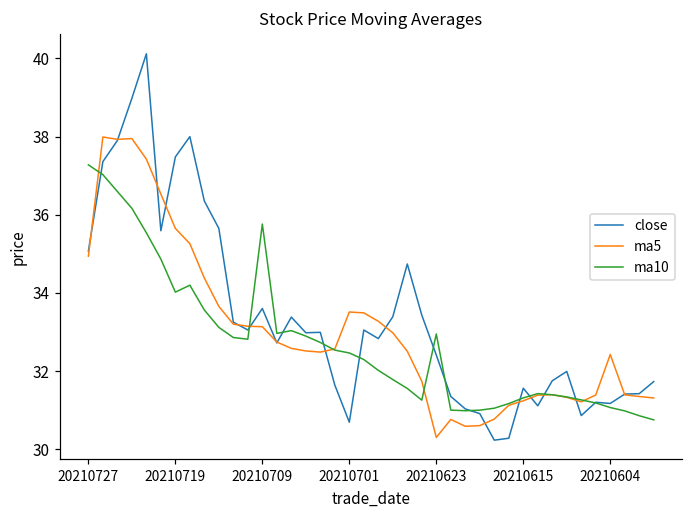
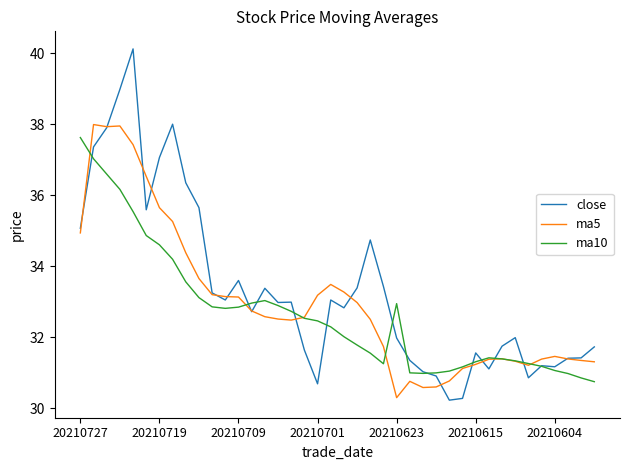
ma10, 20210727: 37.3 -> 37.6
close, 20210719: 37.5 -> 37.1
ma10, 20210719: 34.0 -> 34.6
ma10, 20210709: 35.8 -> 32.8
ma5, 20210701: 33.5 -> 33.2
close, 20210623: 32.4 -> 32.0
ma5, 20210604: 32.4 -> 31.5
